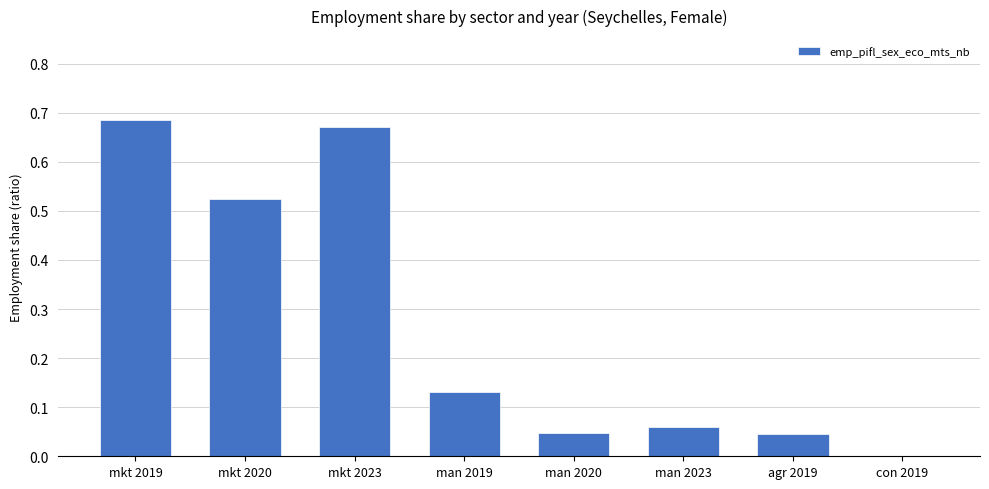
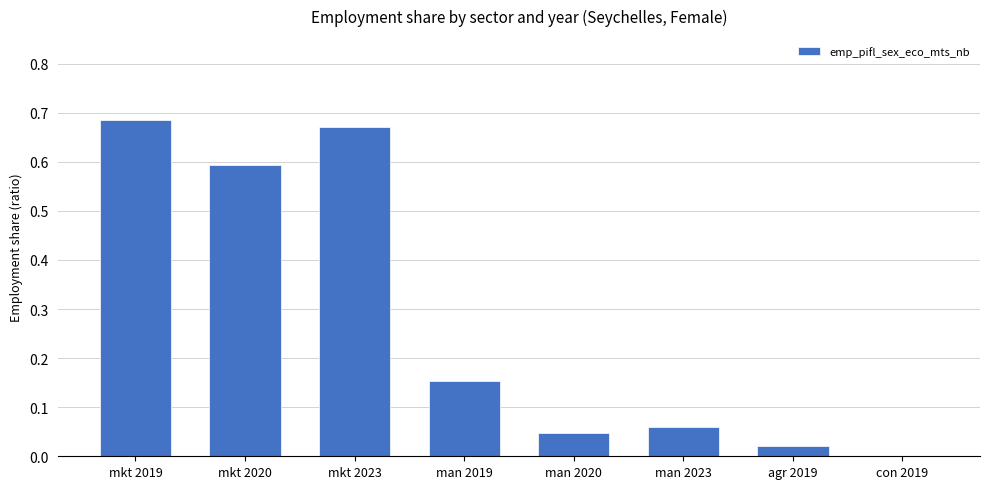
mkt 2020: 0.52 -> 0.59
man 2019: 0.13 -> 0.15
agr 2019: 0.05 -> 0.02
